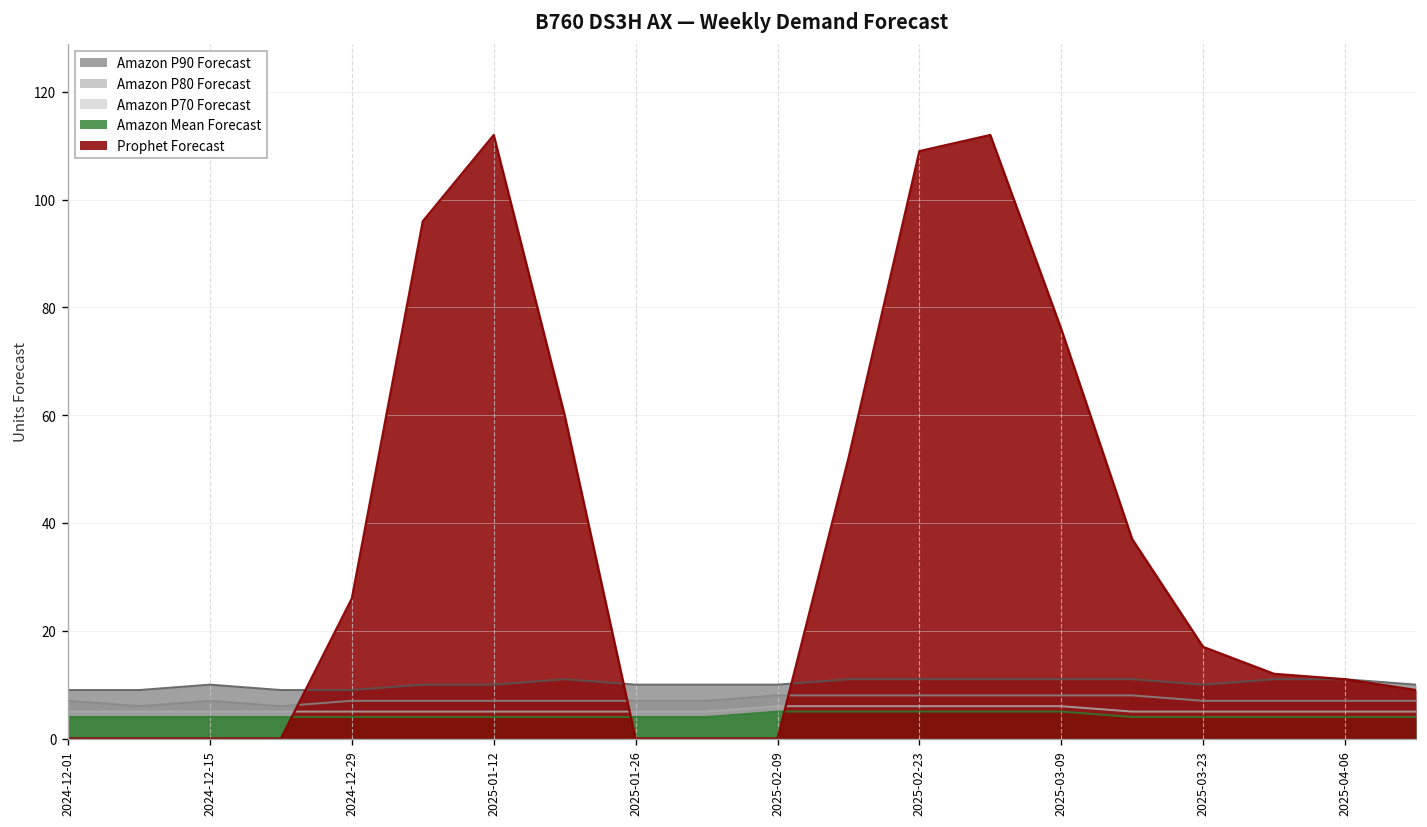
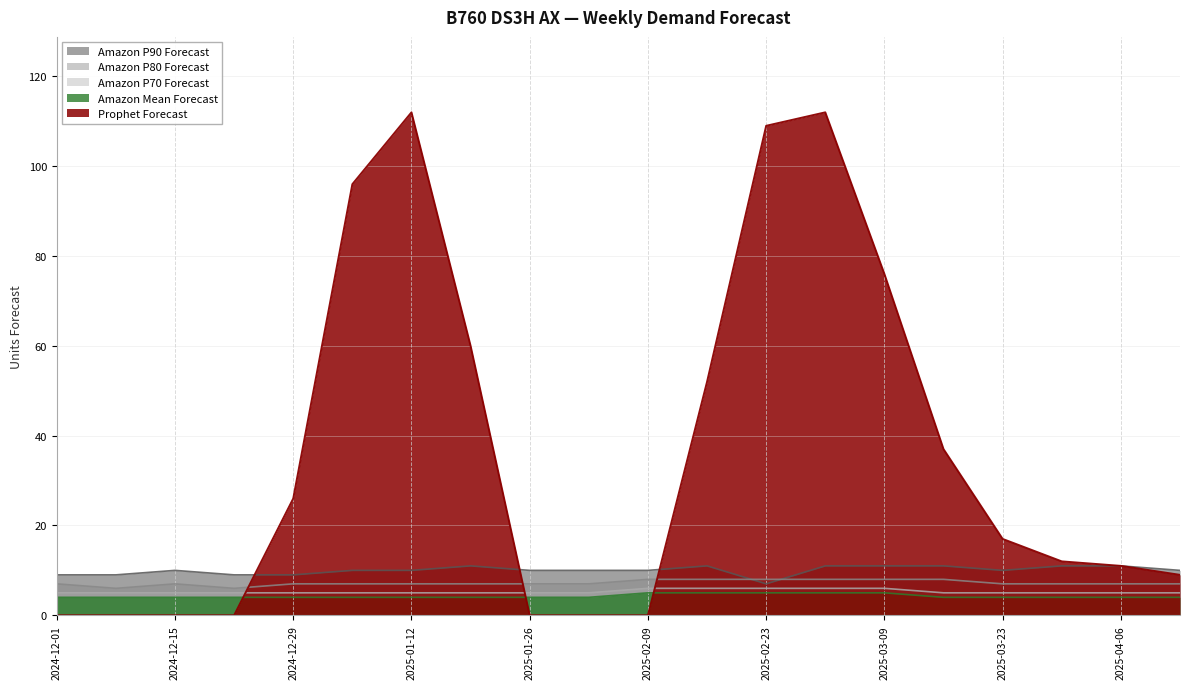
Amazon P90 Forecast, 2025-02-23: 11 -> 7
